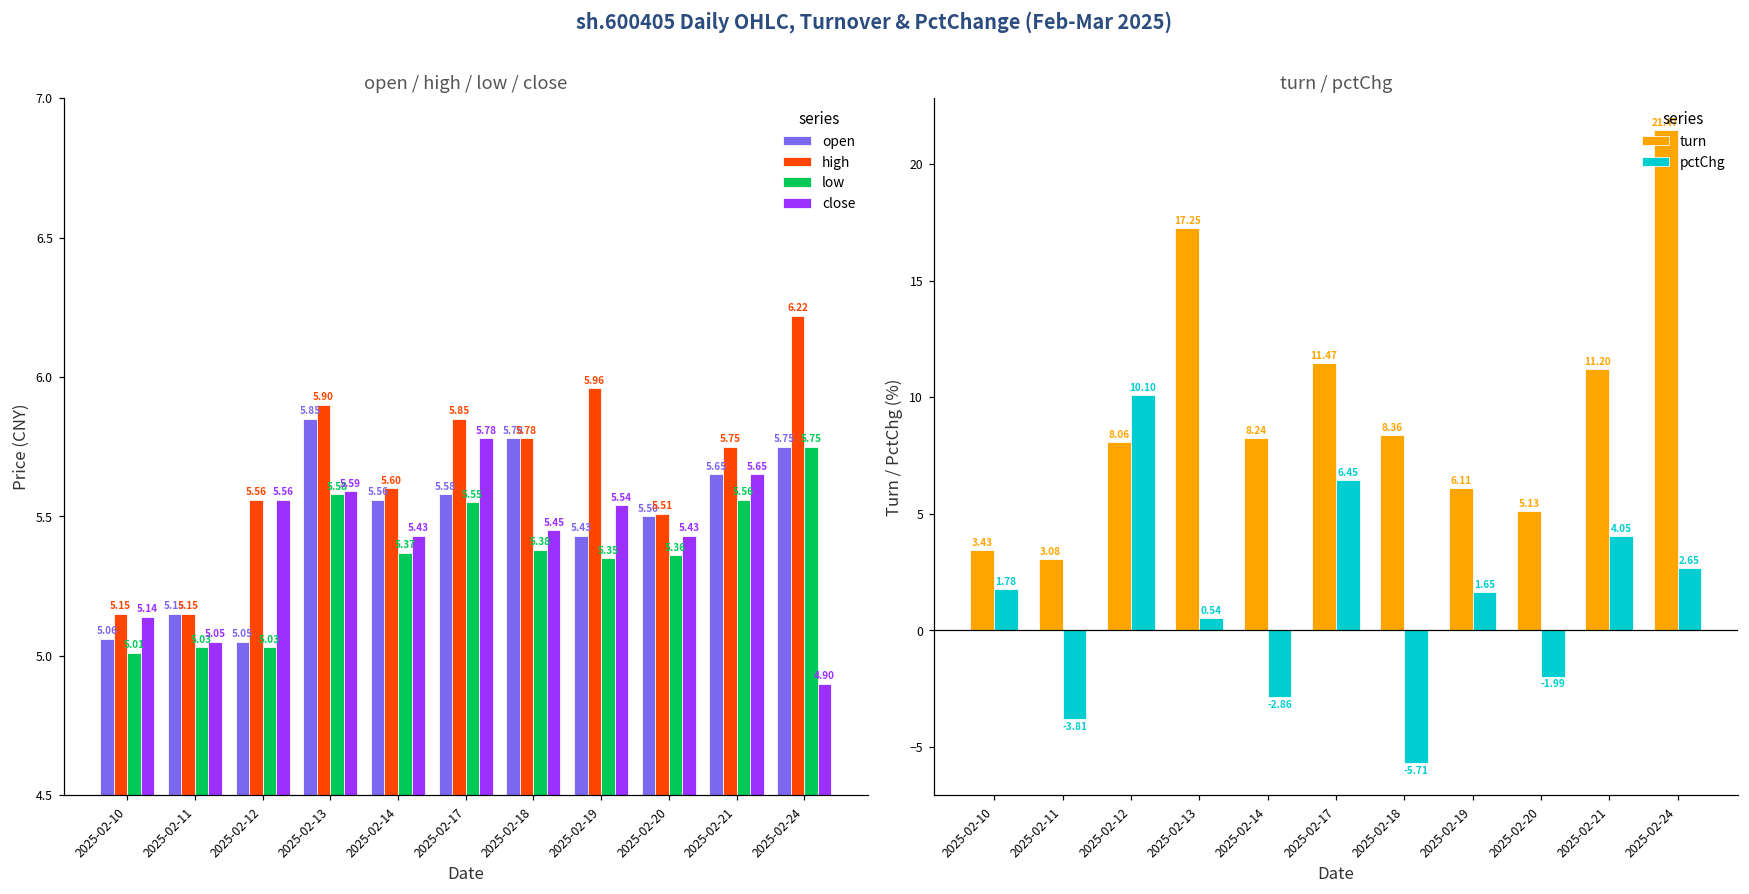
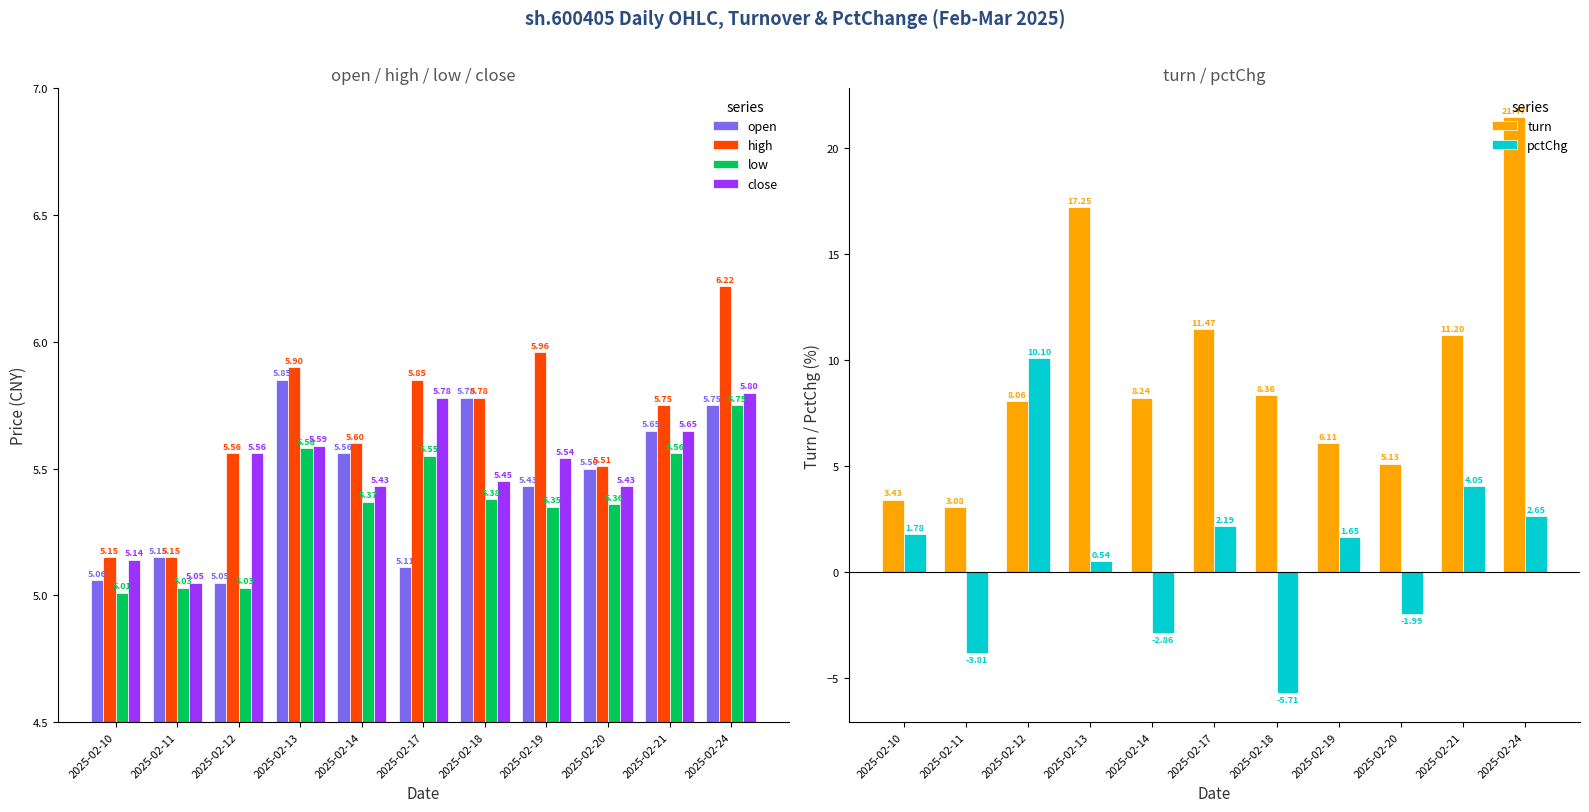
open / high / low / close, open, 2025-02-17: 5.58 -> 5.11
open / high / low / close, close, 2025-02-24: 4.90 -> 5.80
turn / pctChg, pctChg, 2025-02-17: 6.45 -> 2.19
